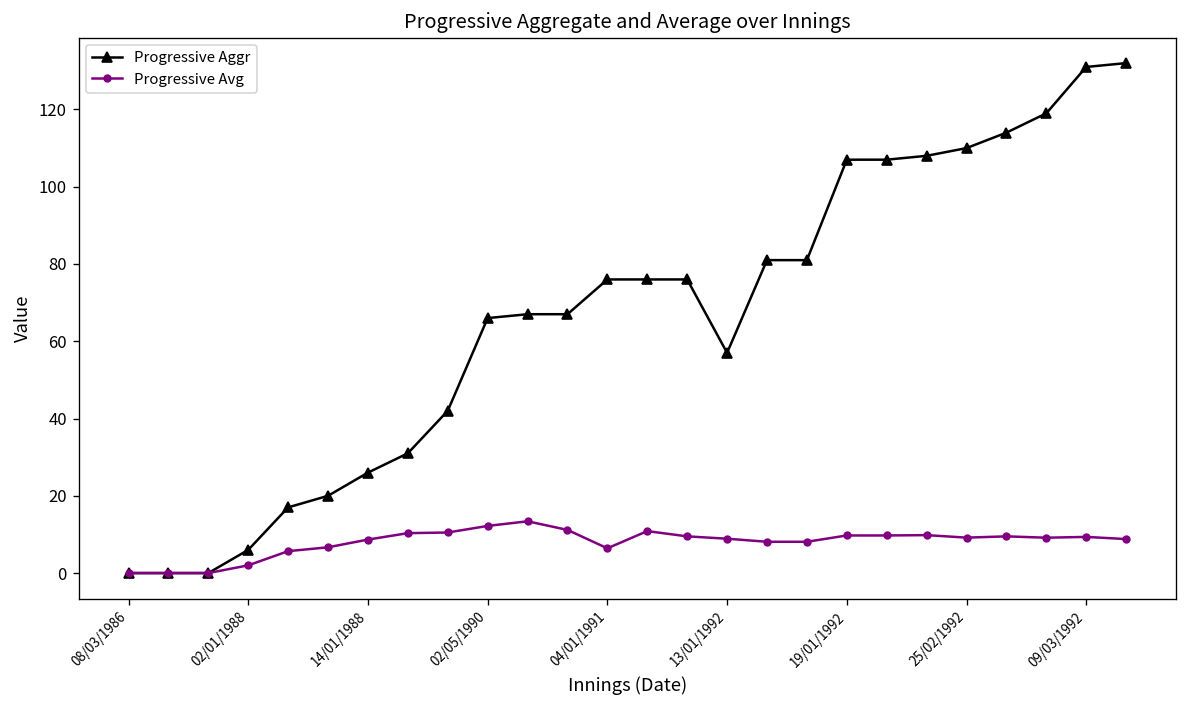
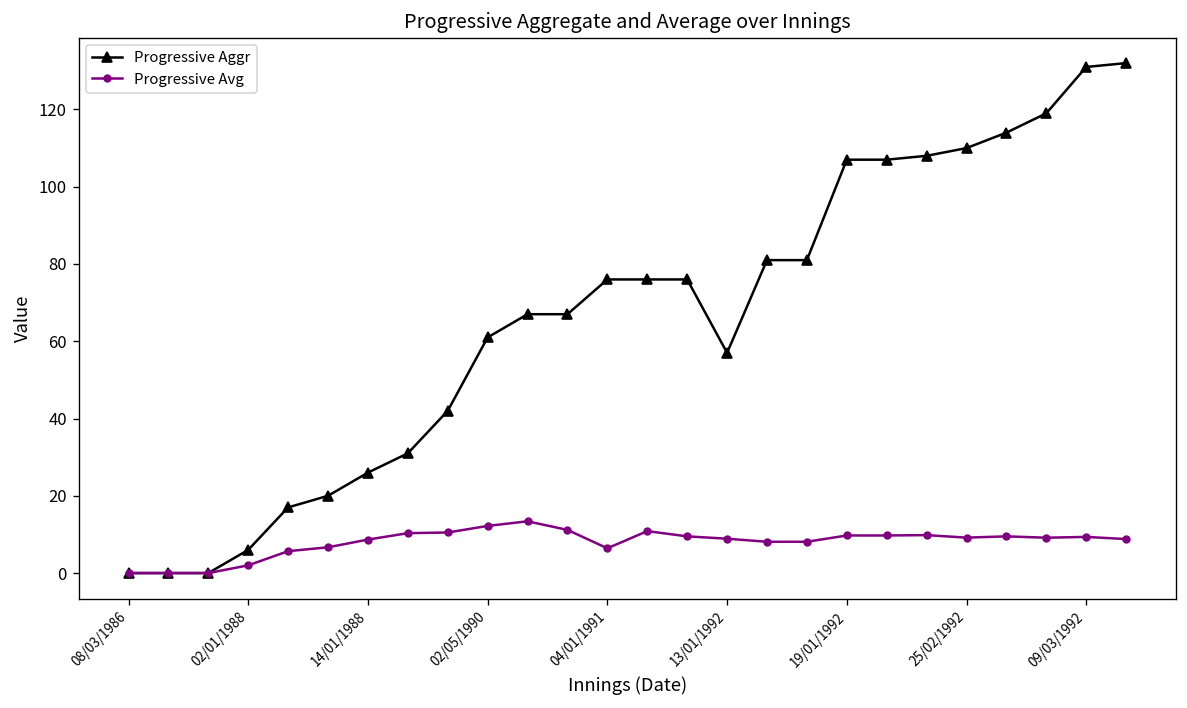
Progressive Aggr, 02/05/1990: 66 -> 61
